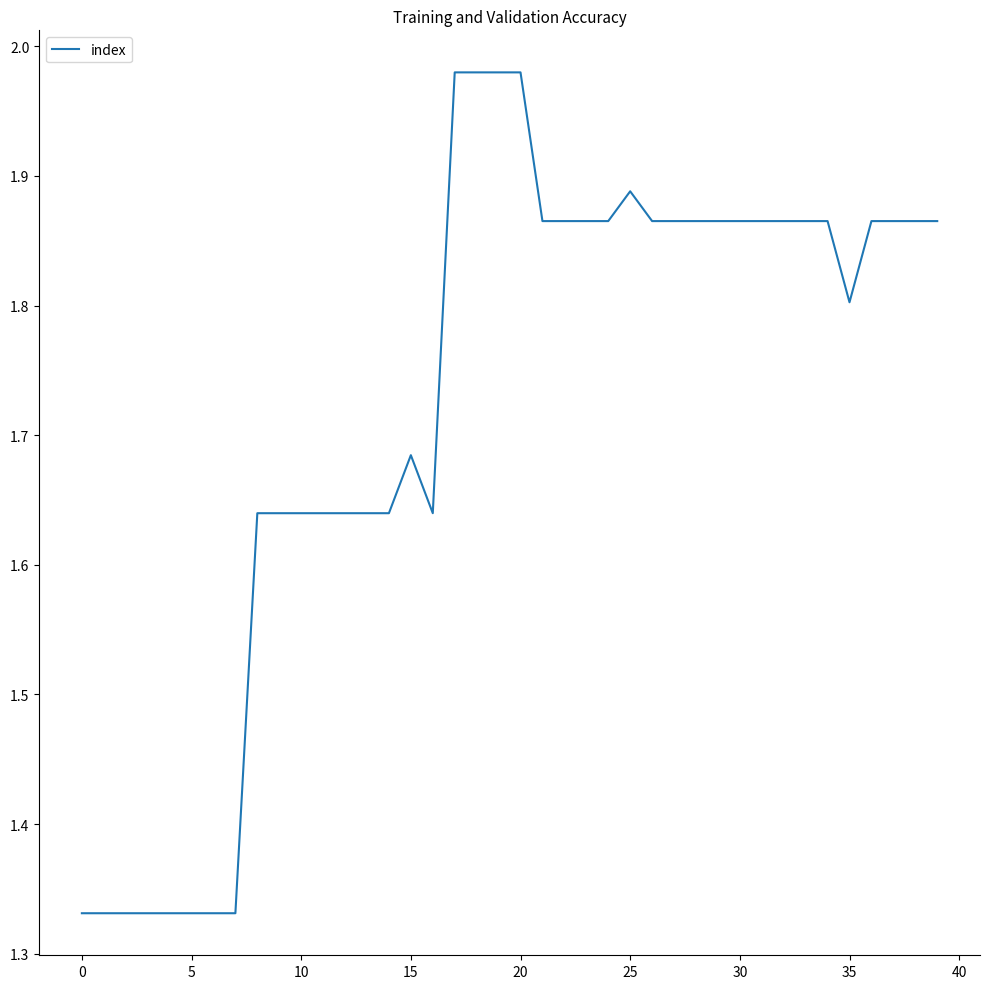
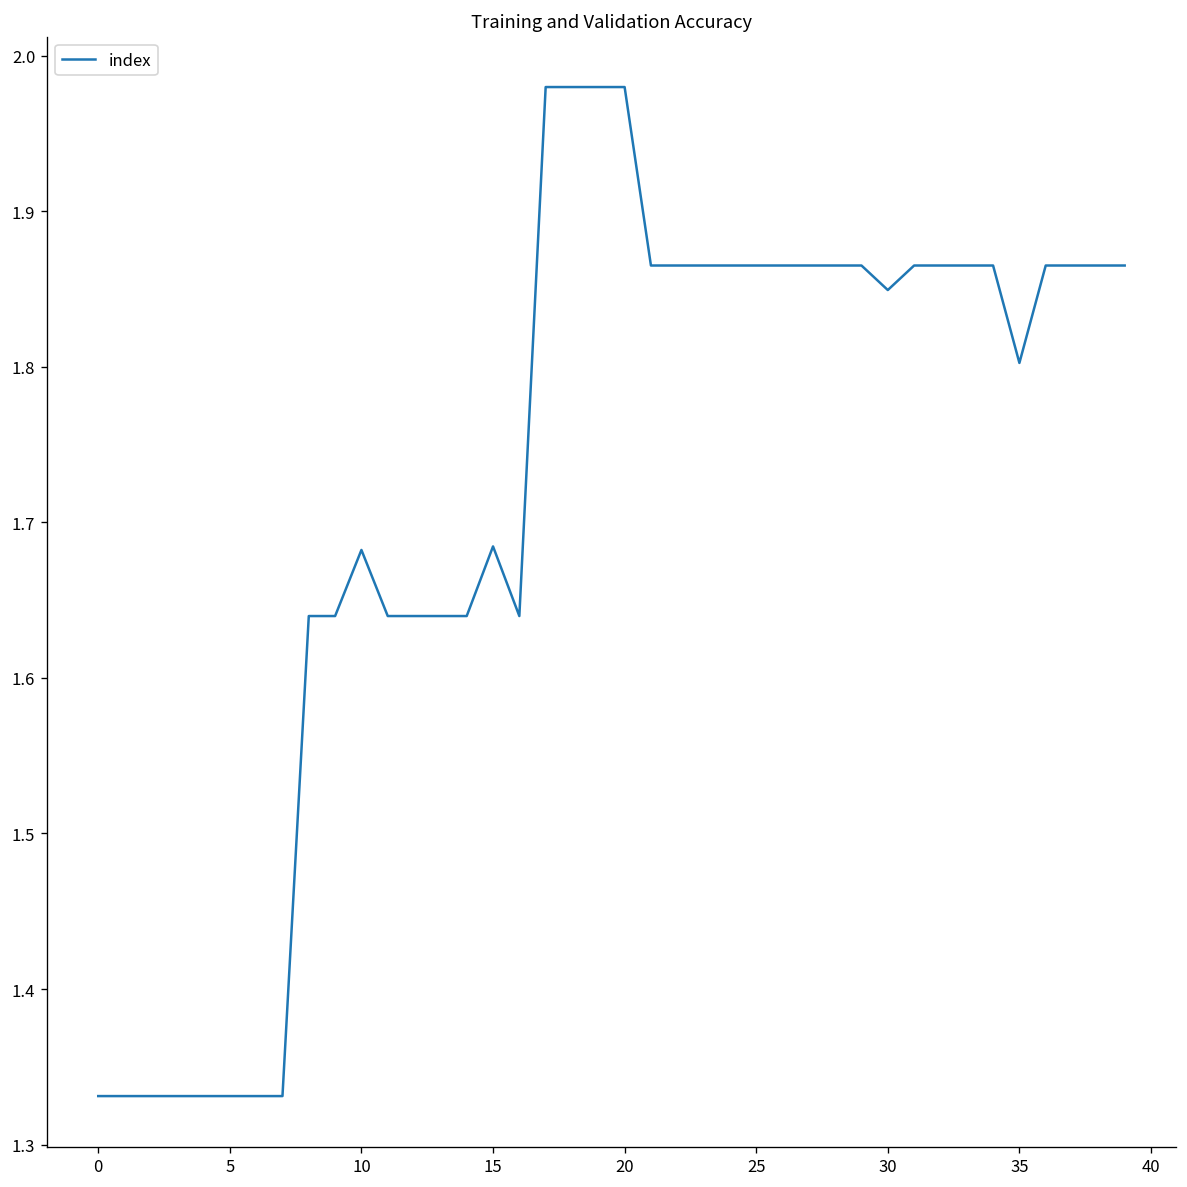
10: 1.640 -> 1.682
25: 1.888 -> 1.865
30: 1.865 -> 1.849
